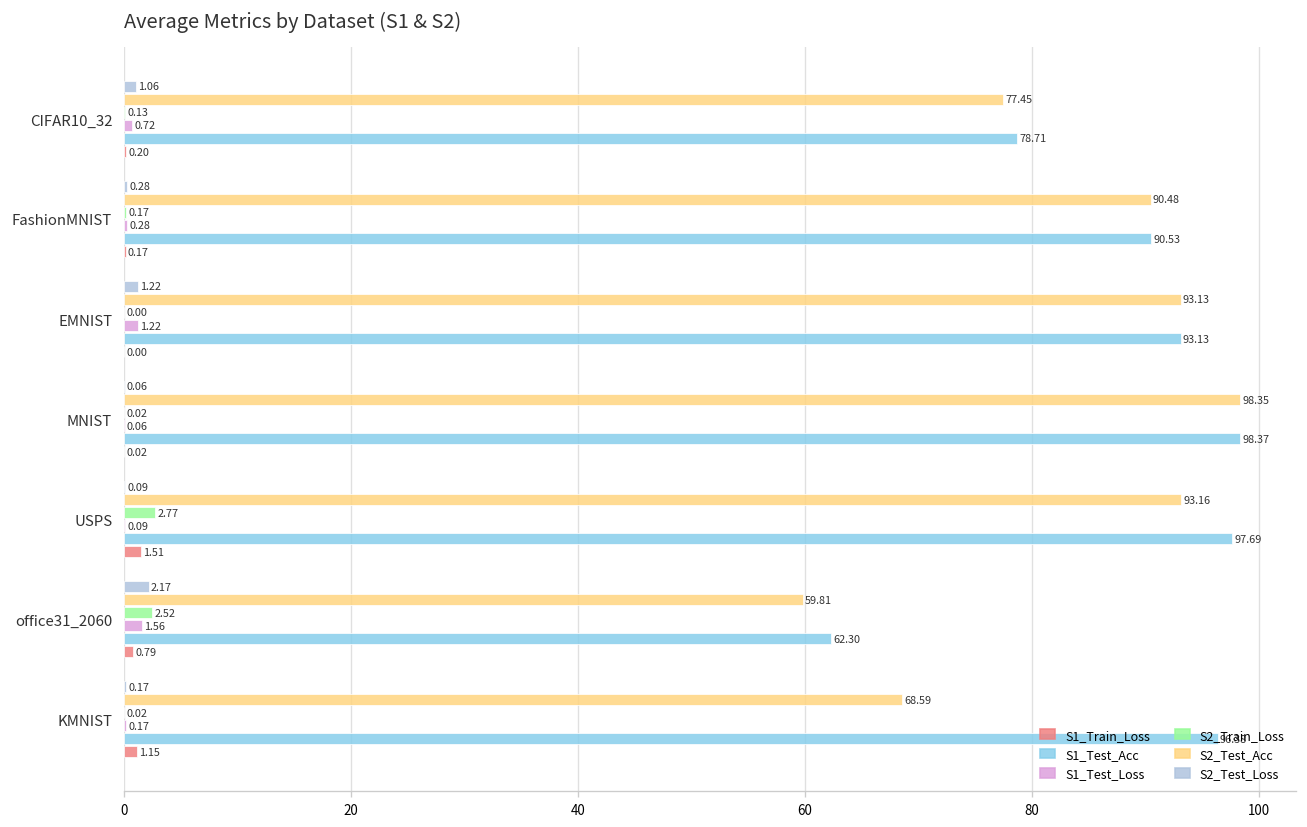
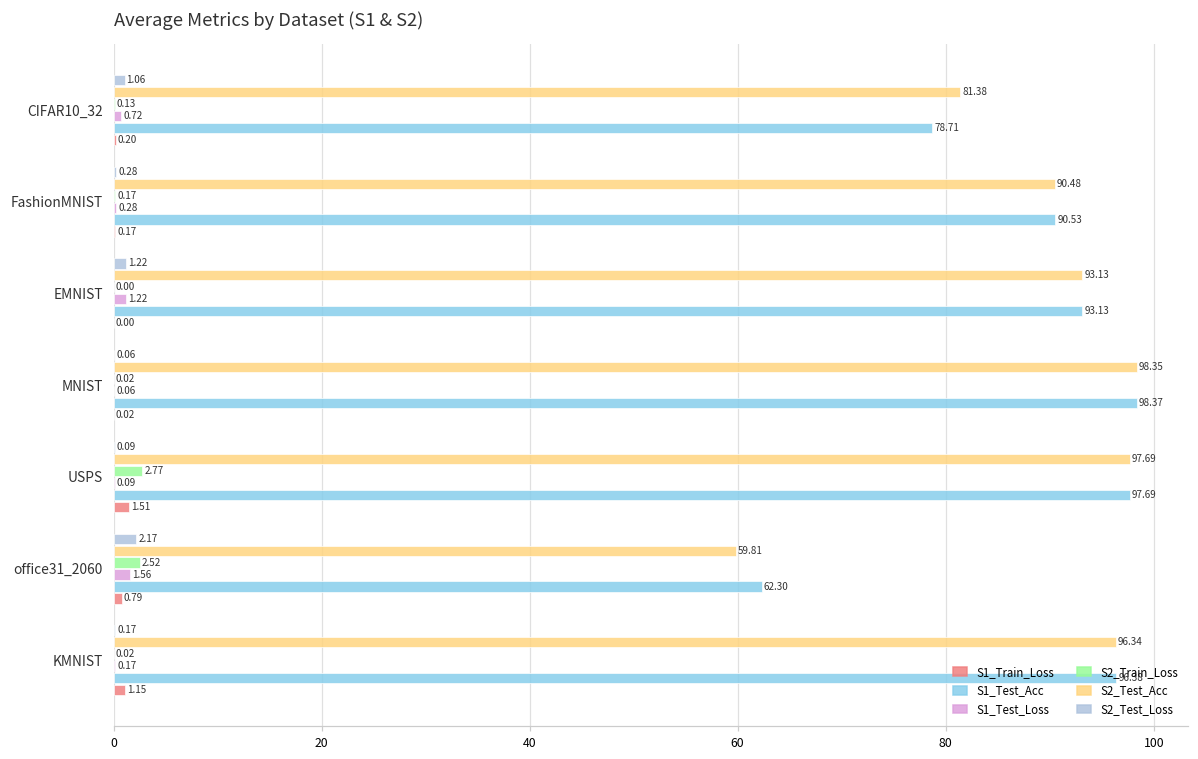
S2_Test_Acc, CIFAR10_32: 77.45 -> 81.38
S2_Test_Acc, USPS: 93.16 -> 97.69
S2_Test_Acc, KMNIST: 68.59 -> 96.34
